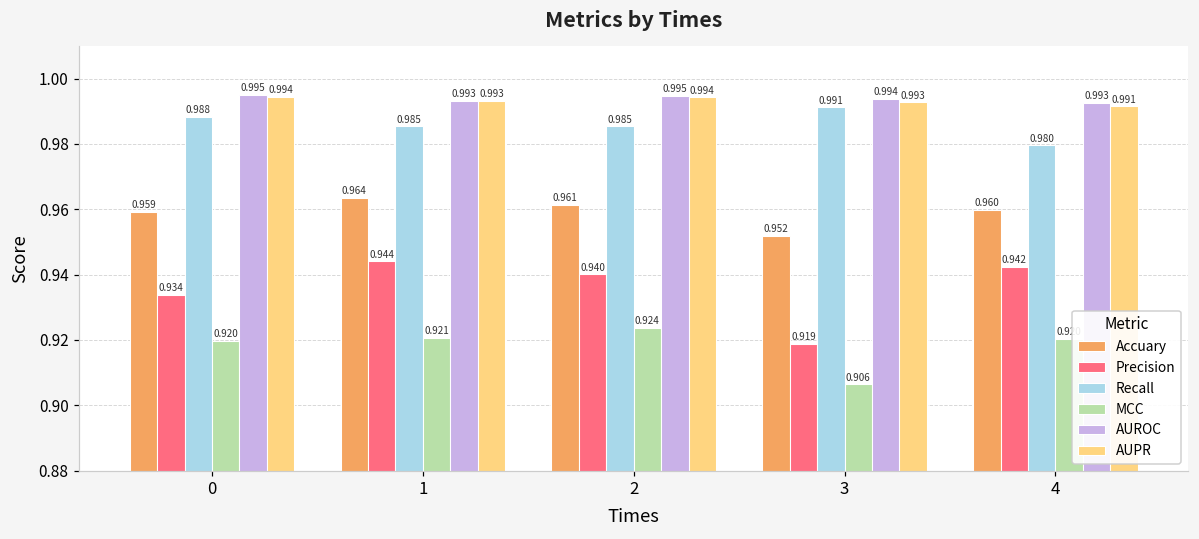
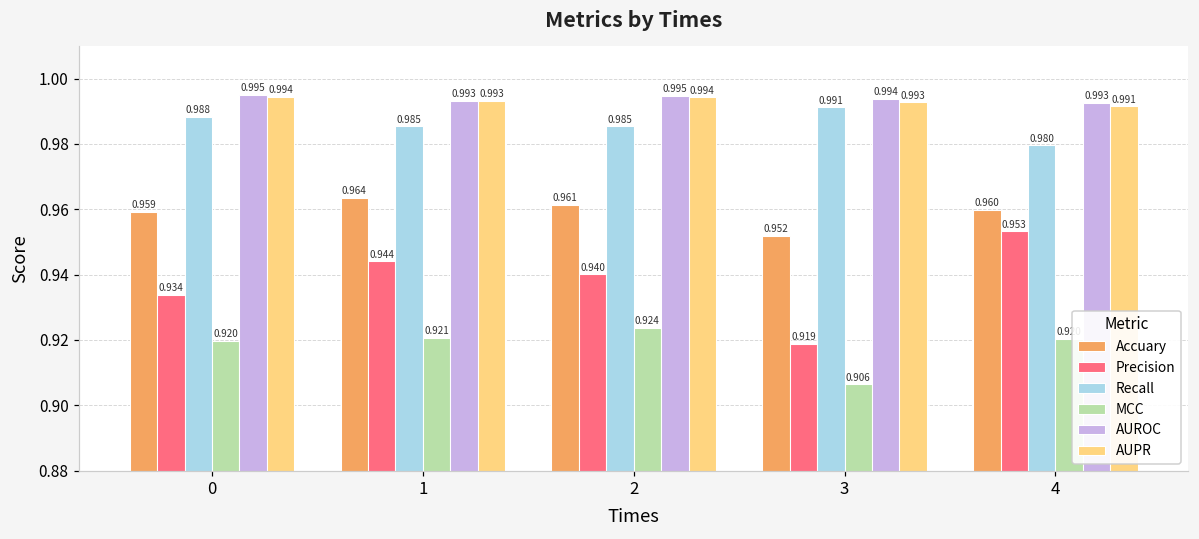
Precision, 4: 0.942 -> 0.953
